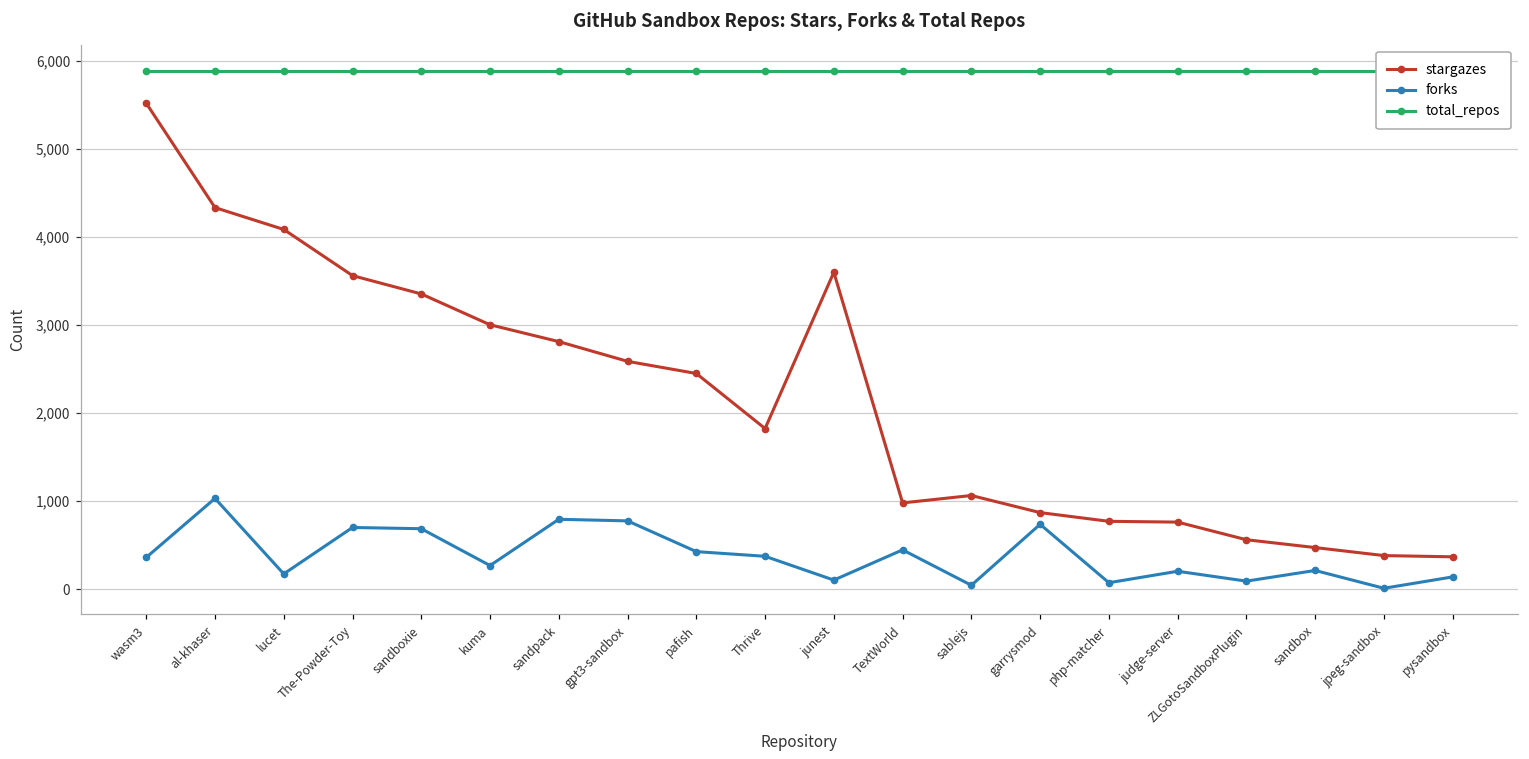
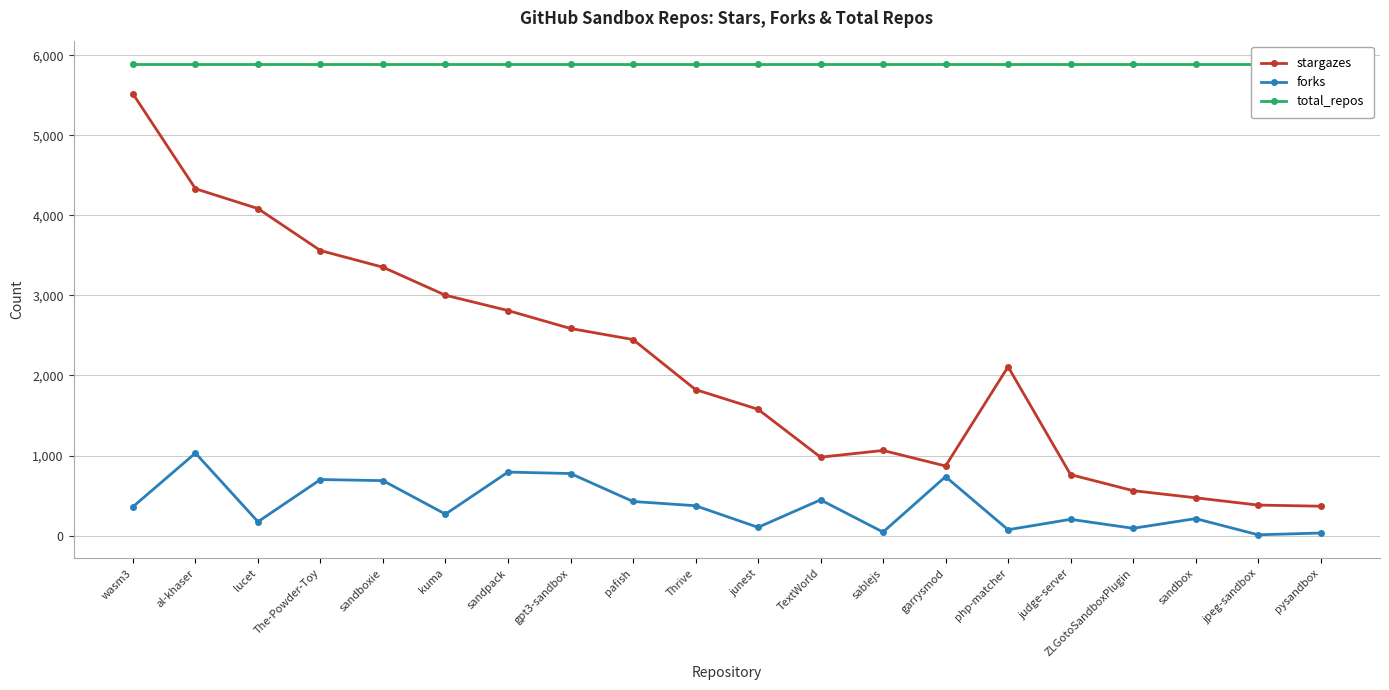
stargazes, junest: 3,600 -> 1,600
stargazes, php-matcher: 800 -> 2,100
forks, pysandbox: 100 -> 0
